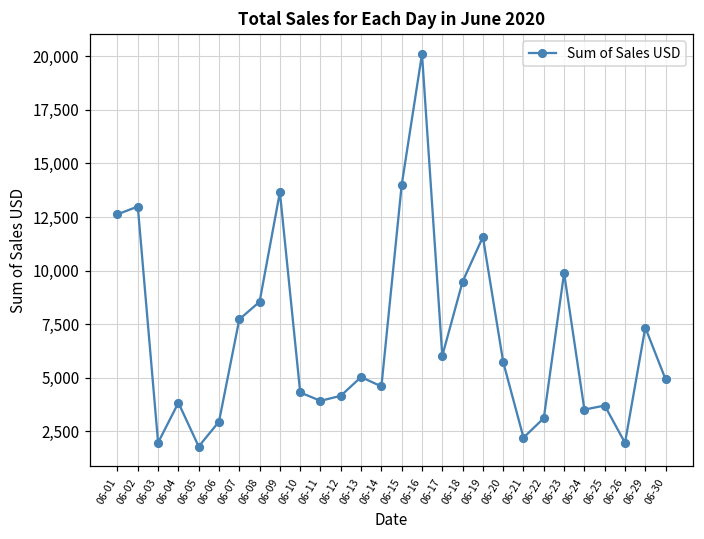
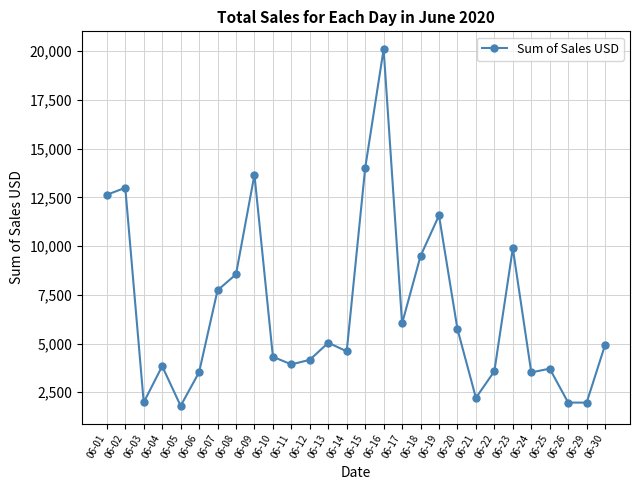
06-06: 3,000 -> 3,500
06-22: 3,100 -> 3,600
06-29: 7,300 -> 2,000
